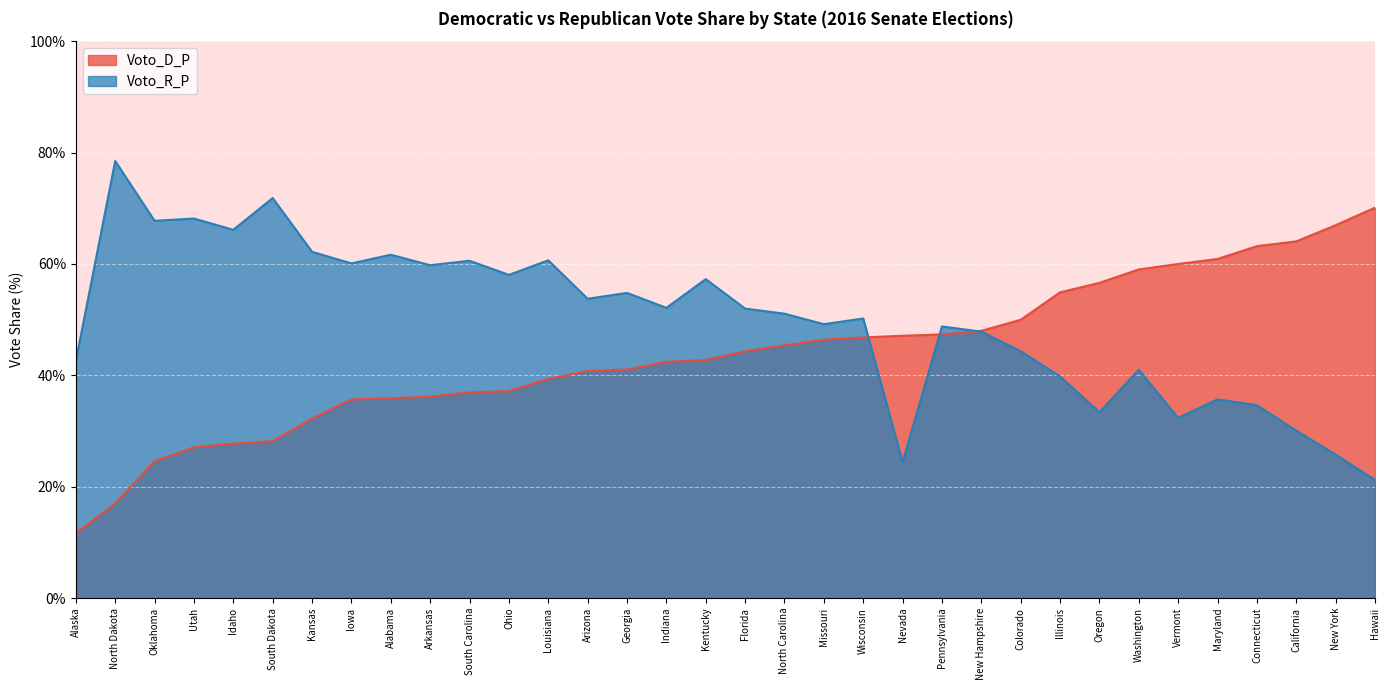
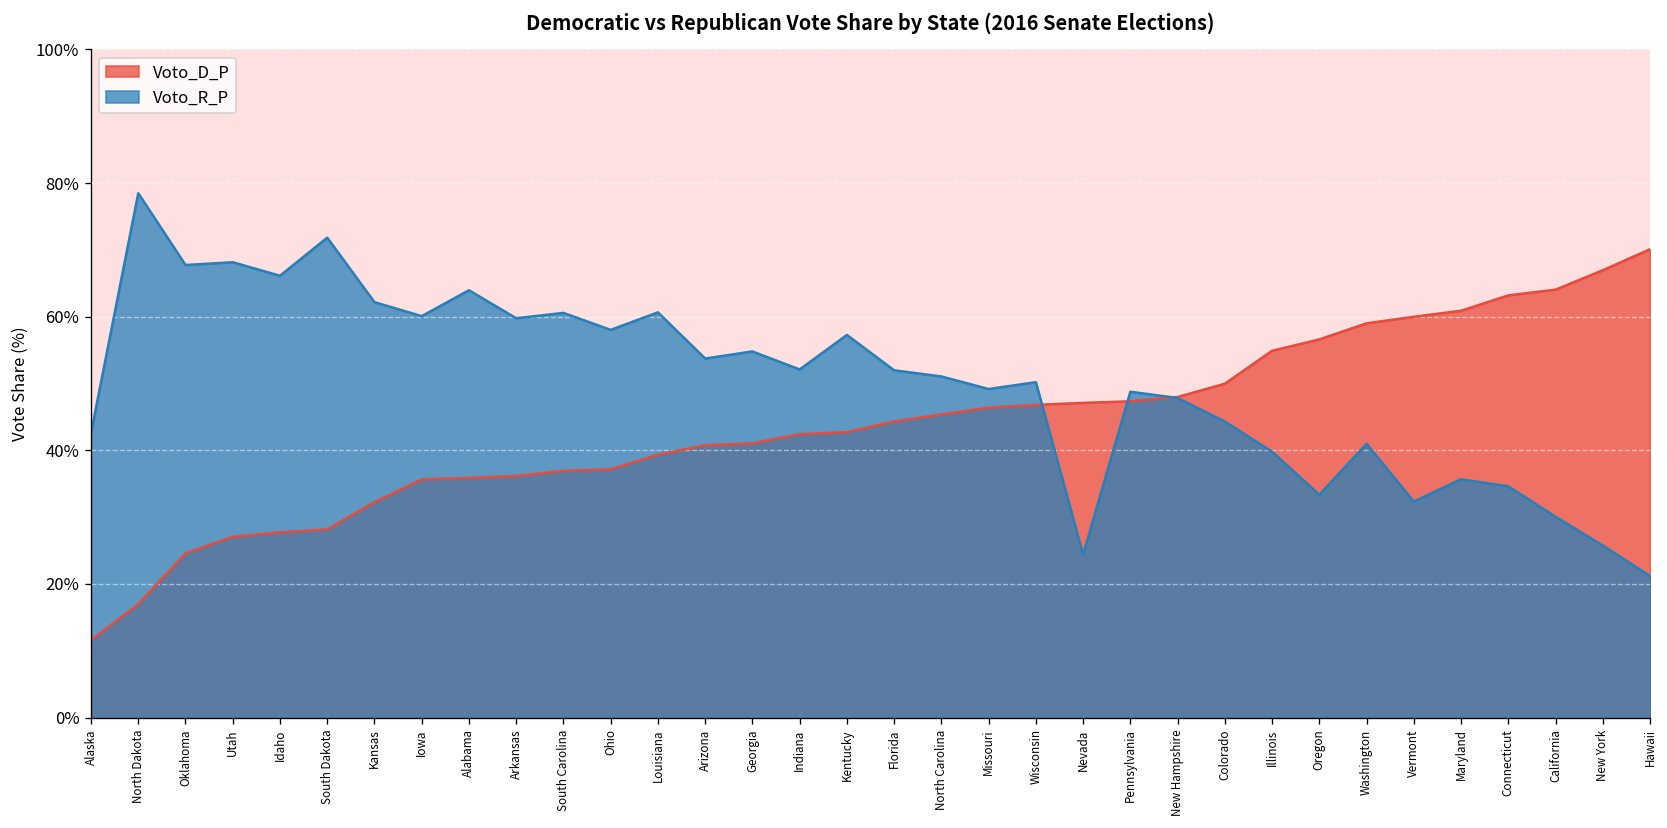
Voto_R_P, Alabama: 62% -> 64%
